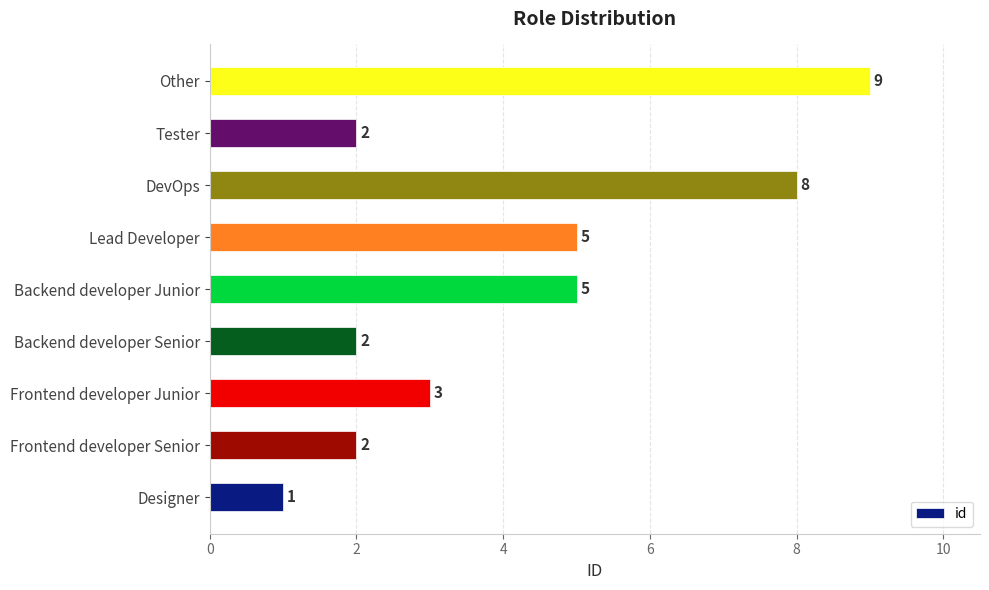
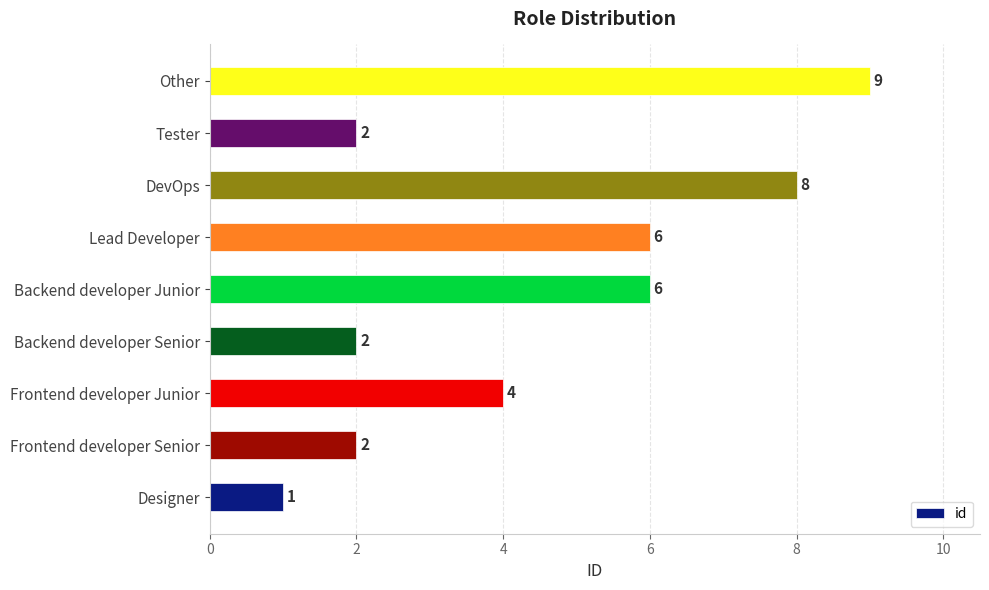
Lead Developer: 5 -> 6
Backend developer Junior: 5 -> 6
Frontend developer Junior: 3 -> 4
